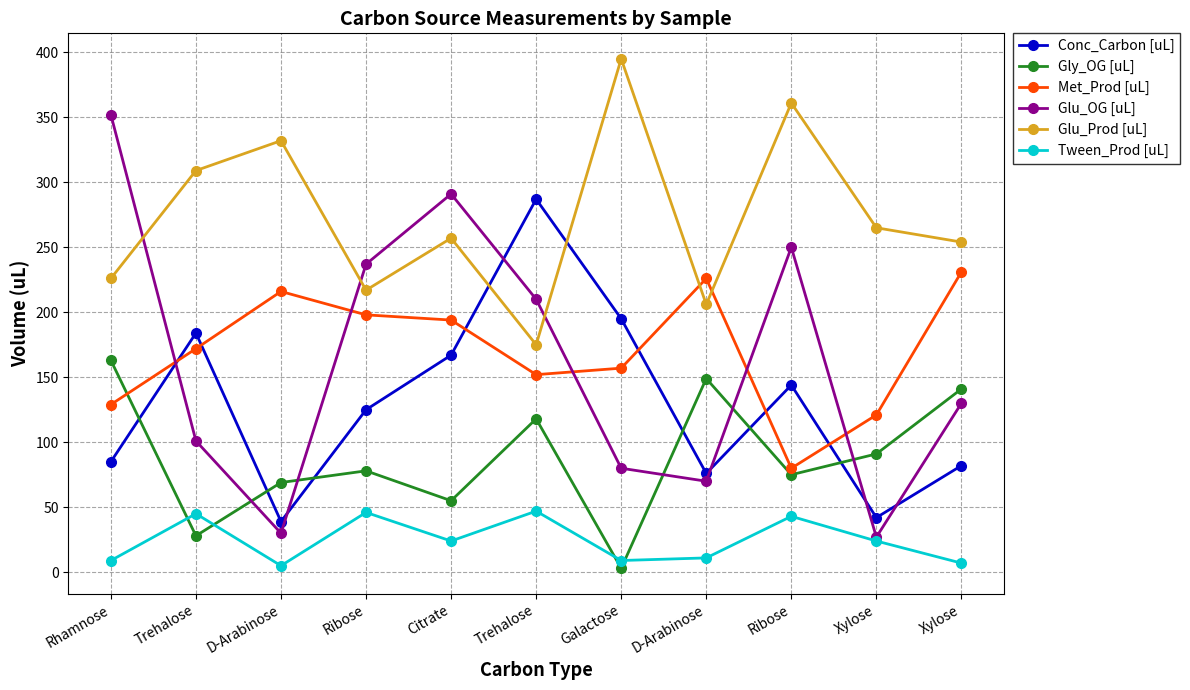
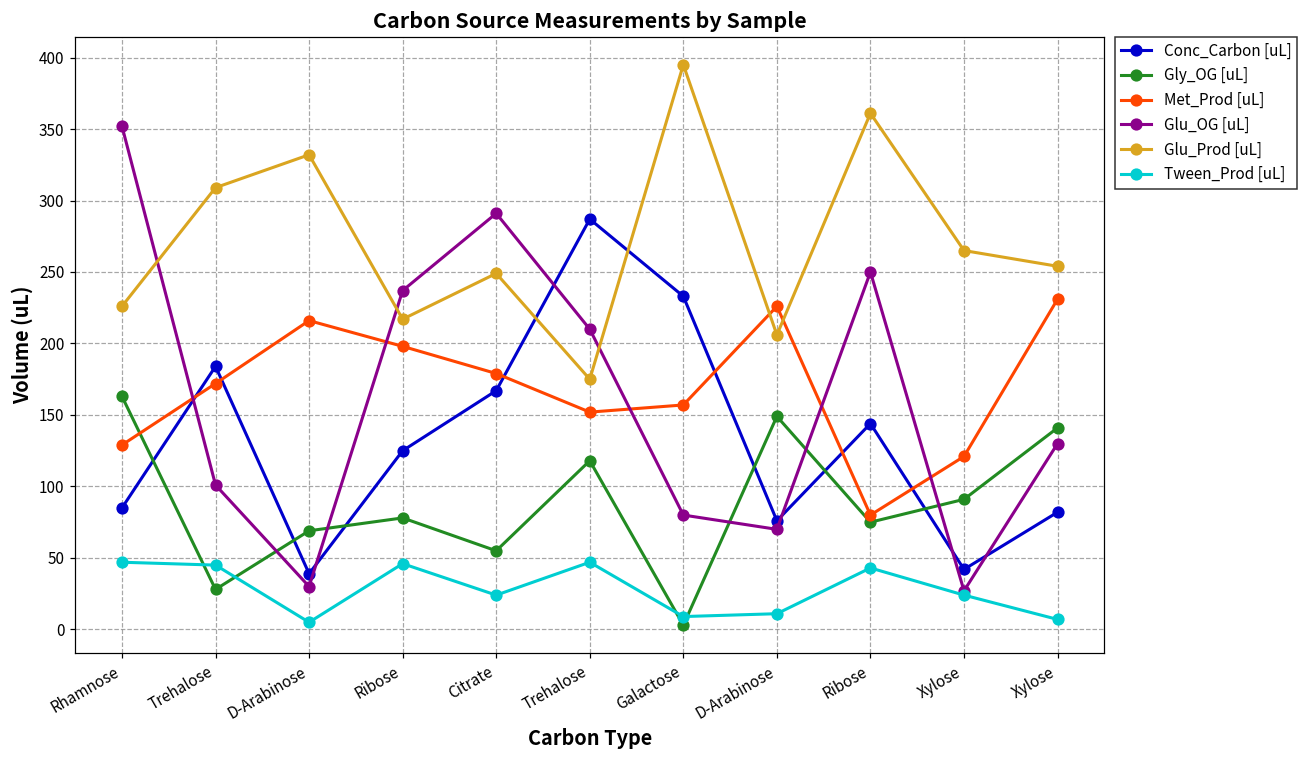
Tween_Prod [uL], Rhamnose: 9 -> 47
Met_Prod [uL], Citrate: 194 -> 179
Glu_Prod [uL], Citrate: 257 -> 249
Conc_Carbon [uL], Galactose: 195 -> 233
